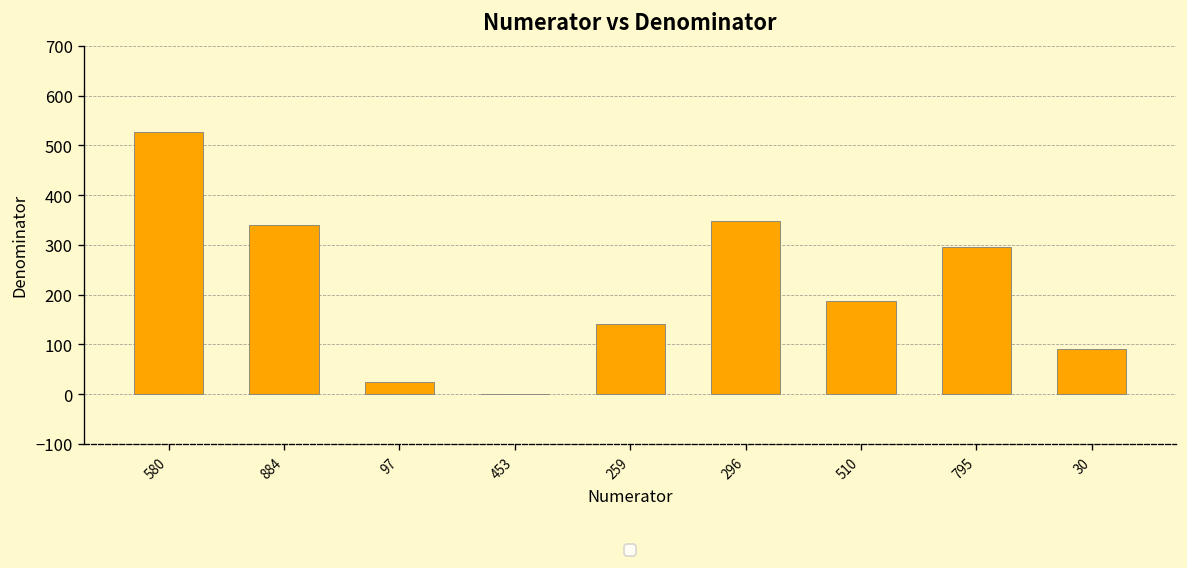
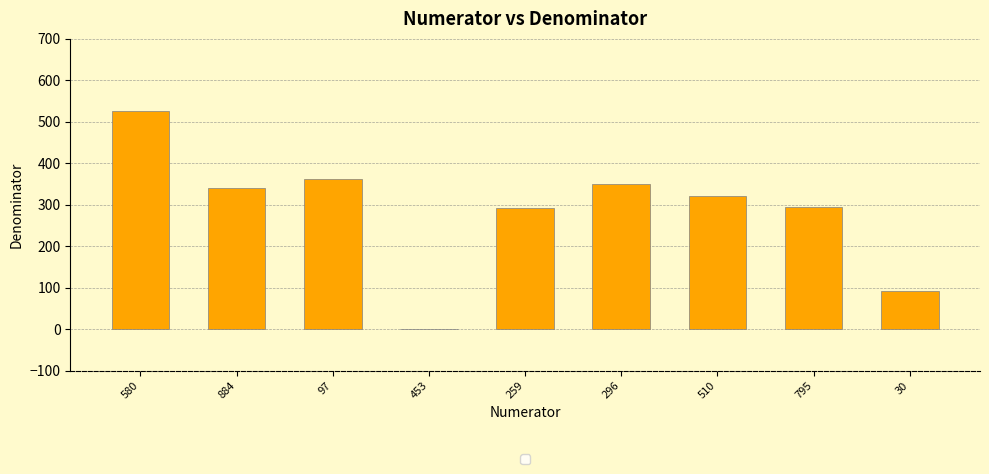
97: 30 -> 360
259: 140 -> 290
510: 190 -> 320
